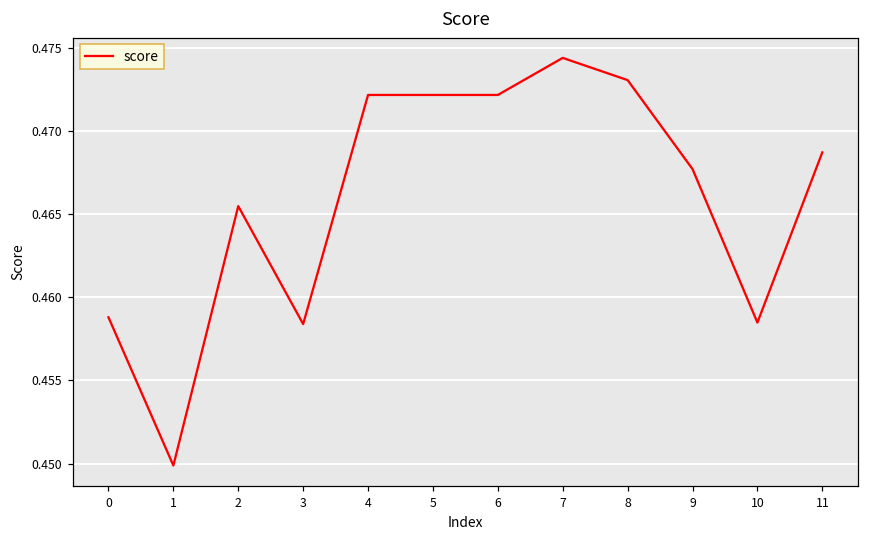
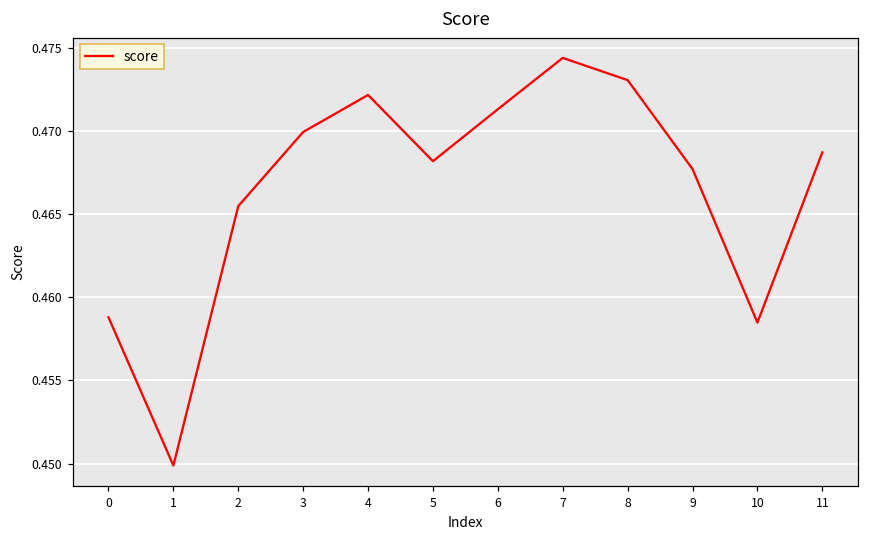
3: 0.4584 -> 0.4699
5: 0.4722 -> 0.4682
6: 0.4722 -> 0.4713
